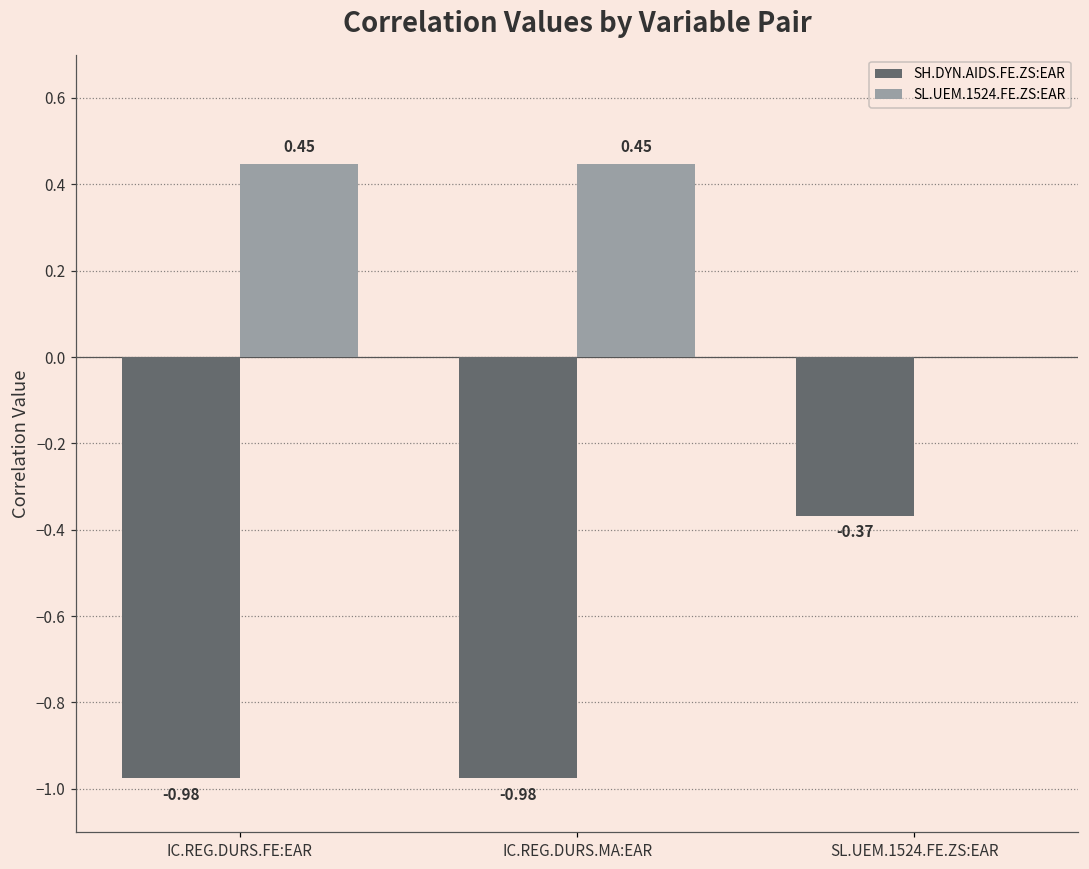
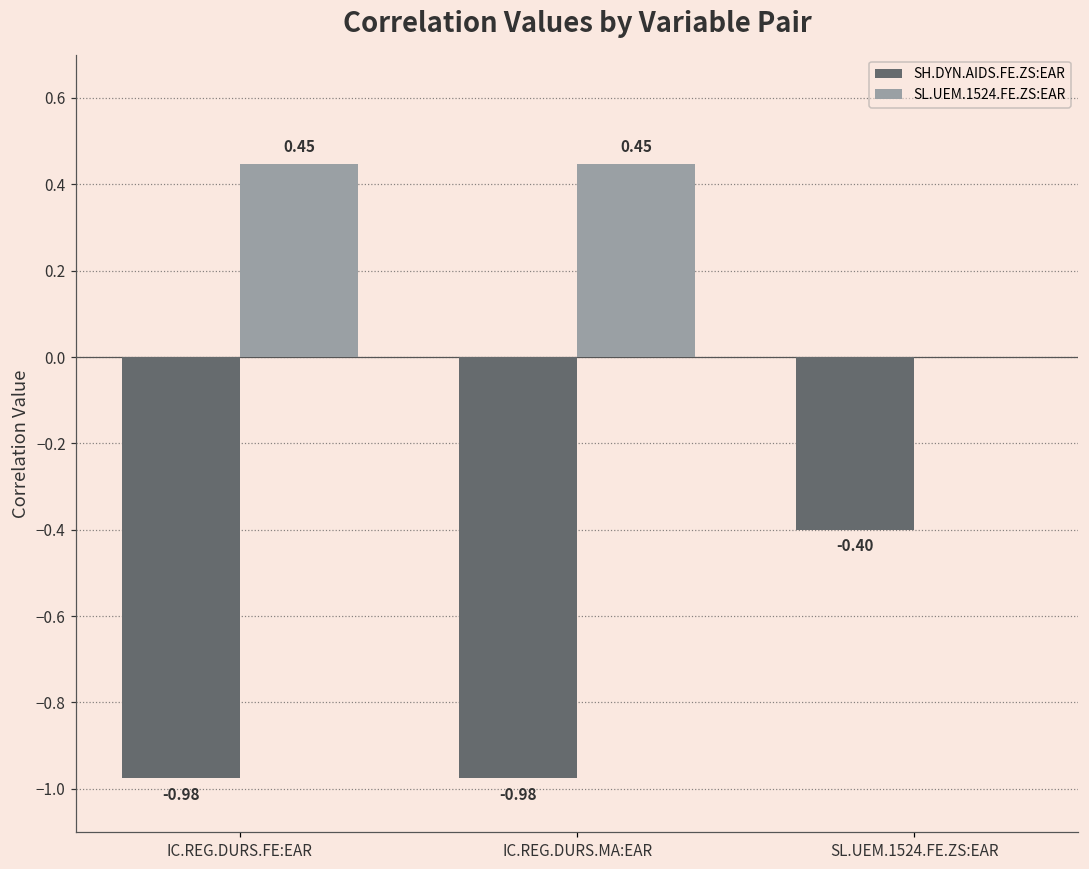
SH.DYN.AIDS.FE.ZS:EAR, SL.UEM.1524.FE.ZS:EAR: -0.37 -> -0.40
